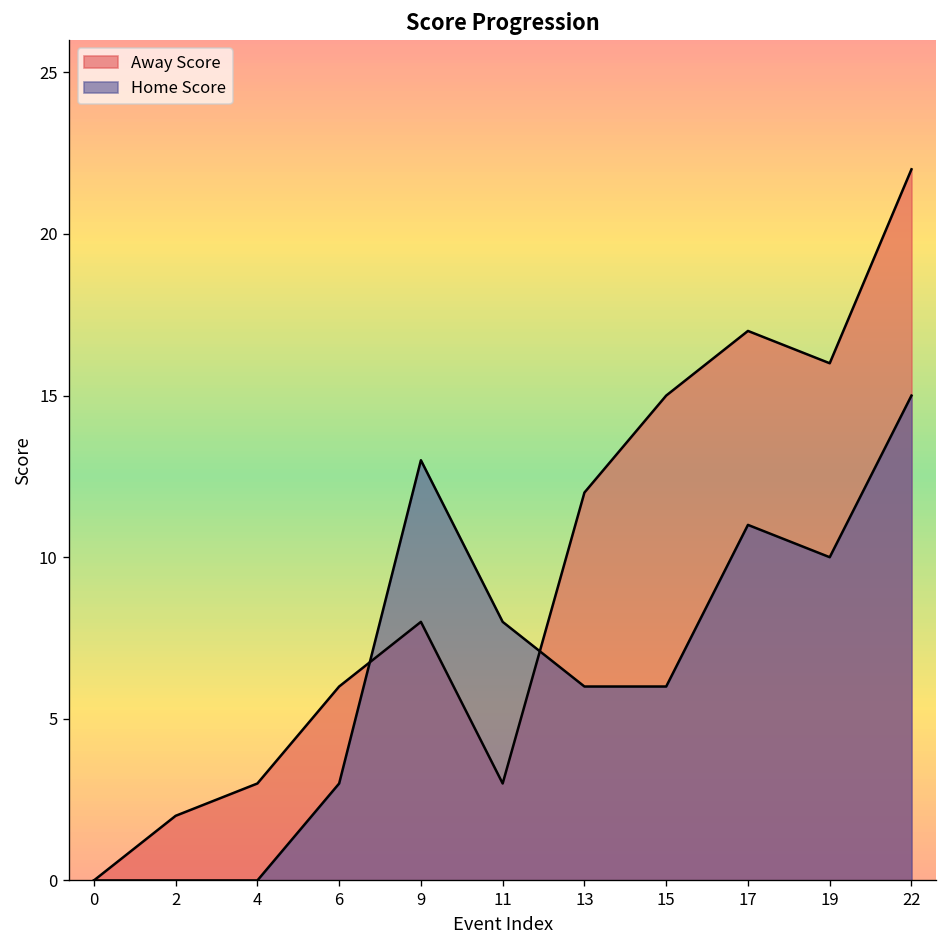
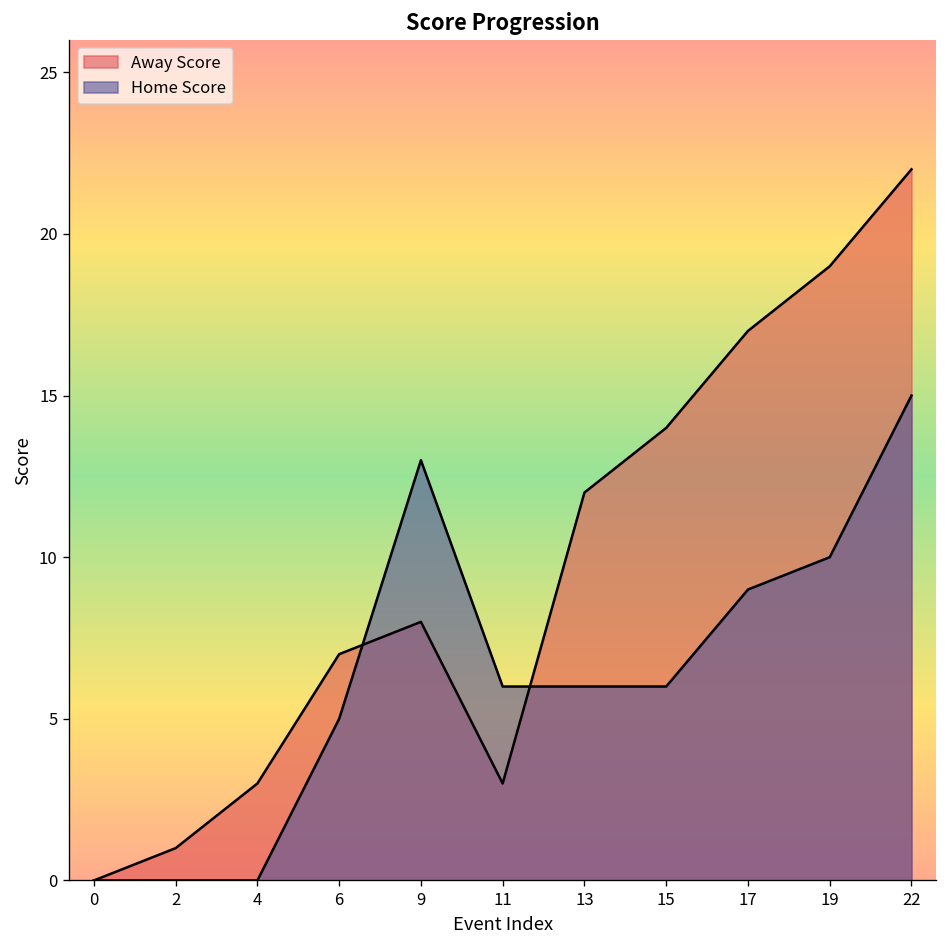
Away Score, 2: 2 -> 1
Away Score, 6: 6 -> 7
Home Score, 6: 3 -> 5
Home Score, 11: 8 -> 6
Away Score, 15: 15 -> 14
Home Score, 17: 11 -> 9
Away Score, 19: 16 -> 19
